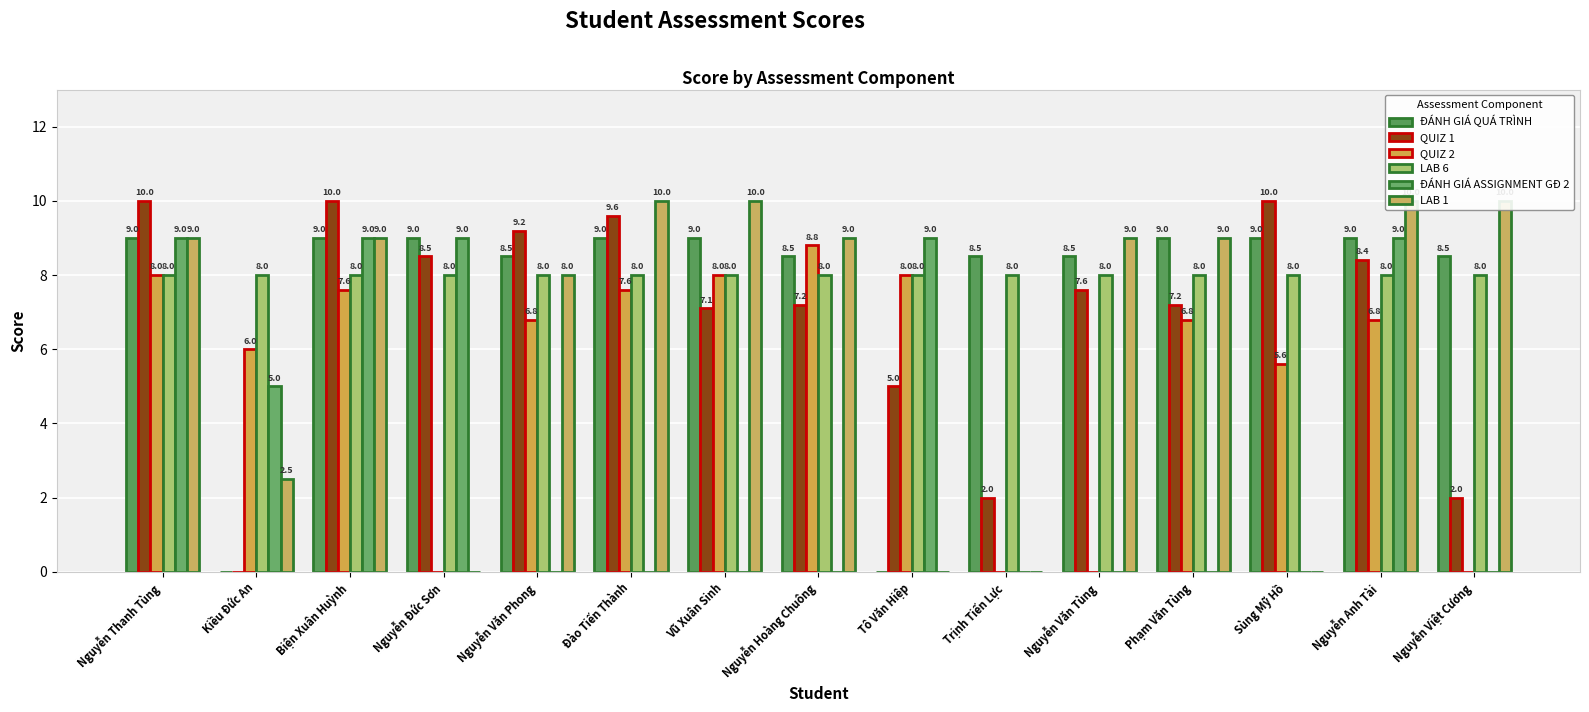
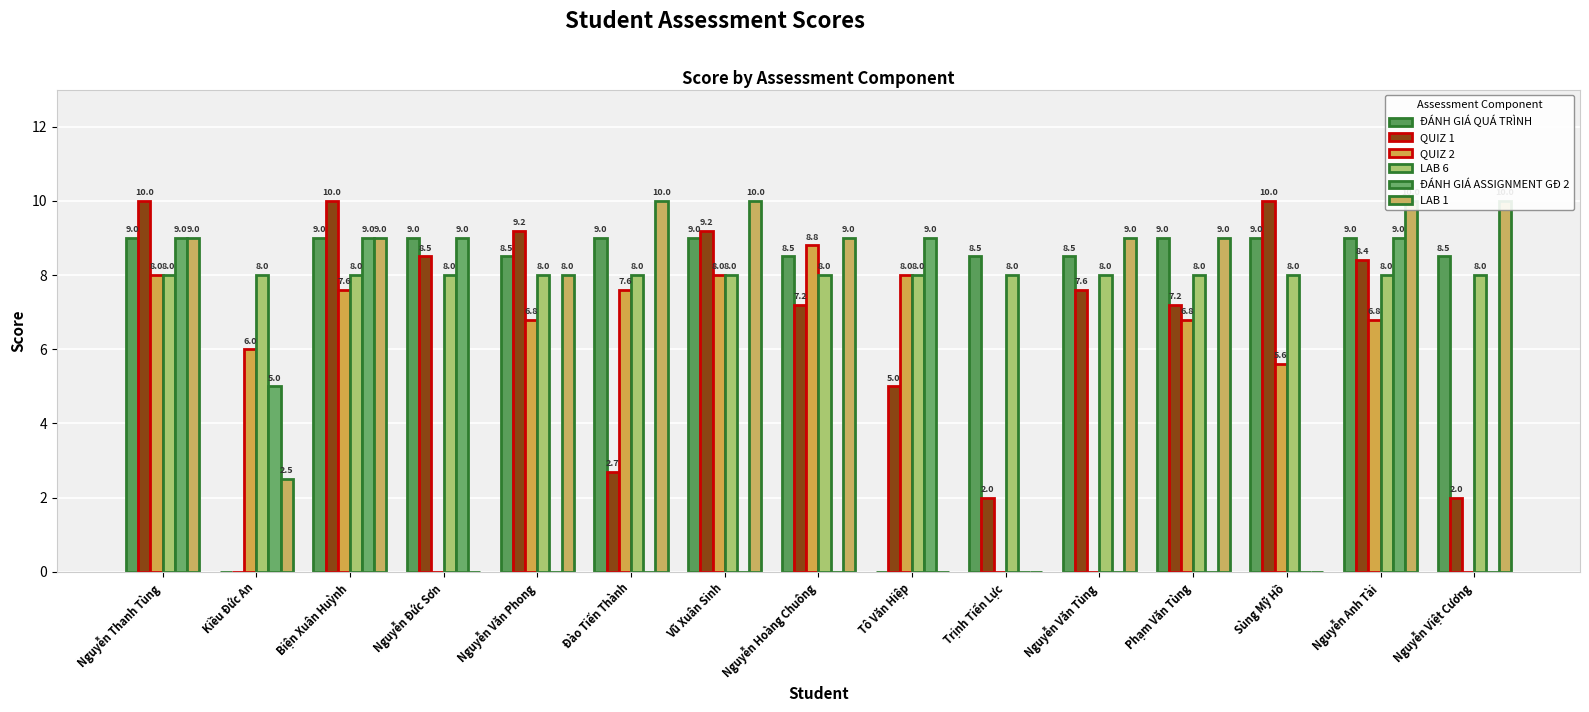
QUIZ 1, Đào Tiến Thành: 9.6 -> 2.7
QUIZ 1, Vũ Xuân Sinh: 7.1 -> 9.2
